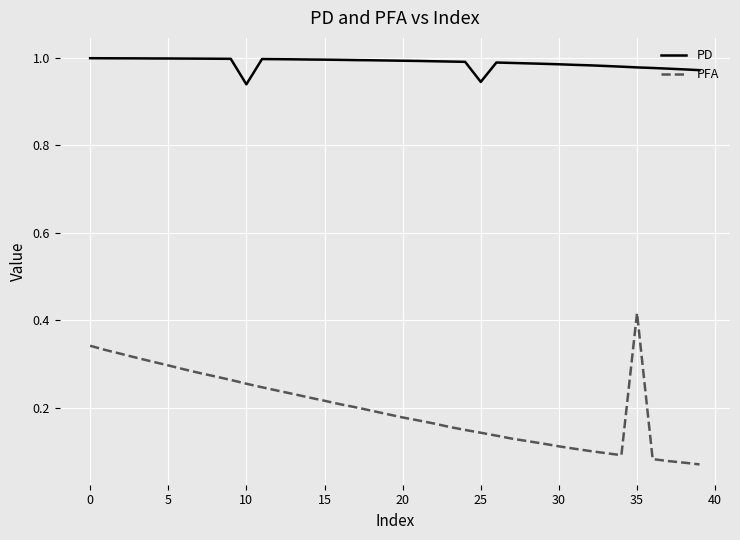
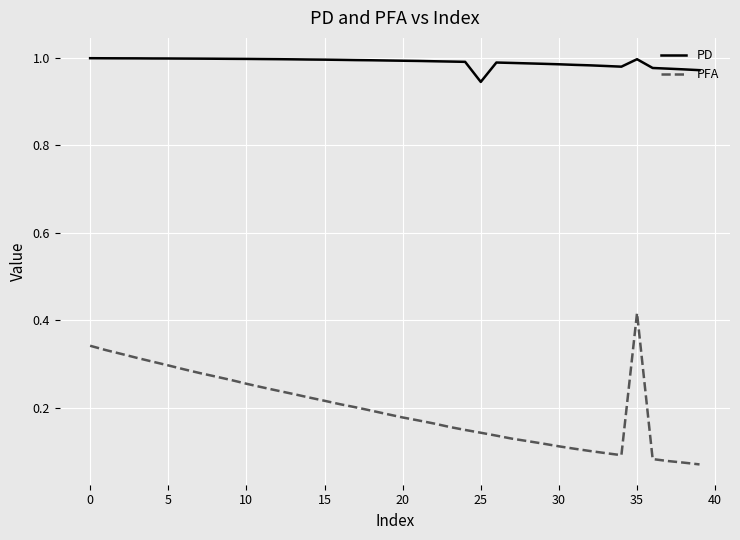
PD, 10: 0.94 -> 1.00
PD, 35: 0.98 -> 1.00
